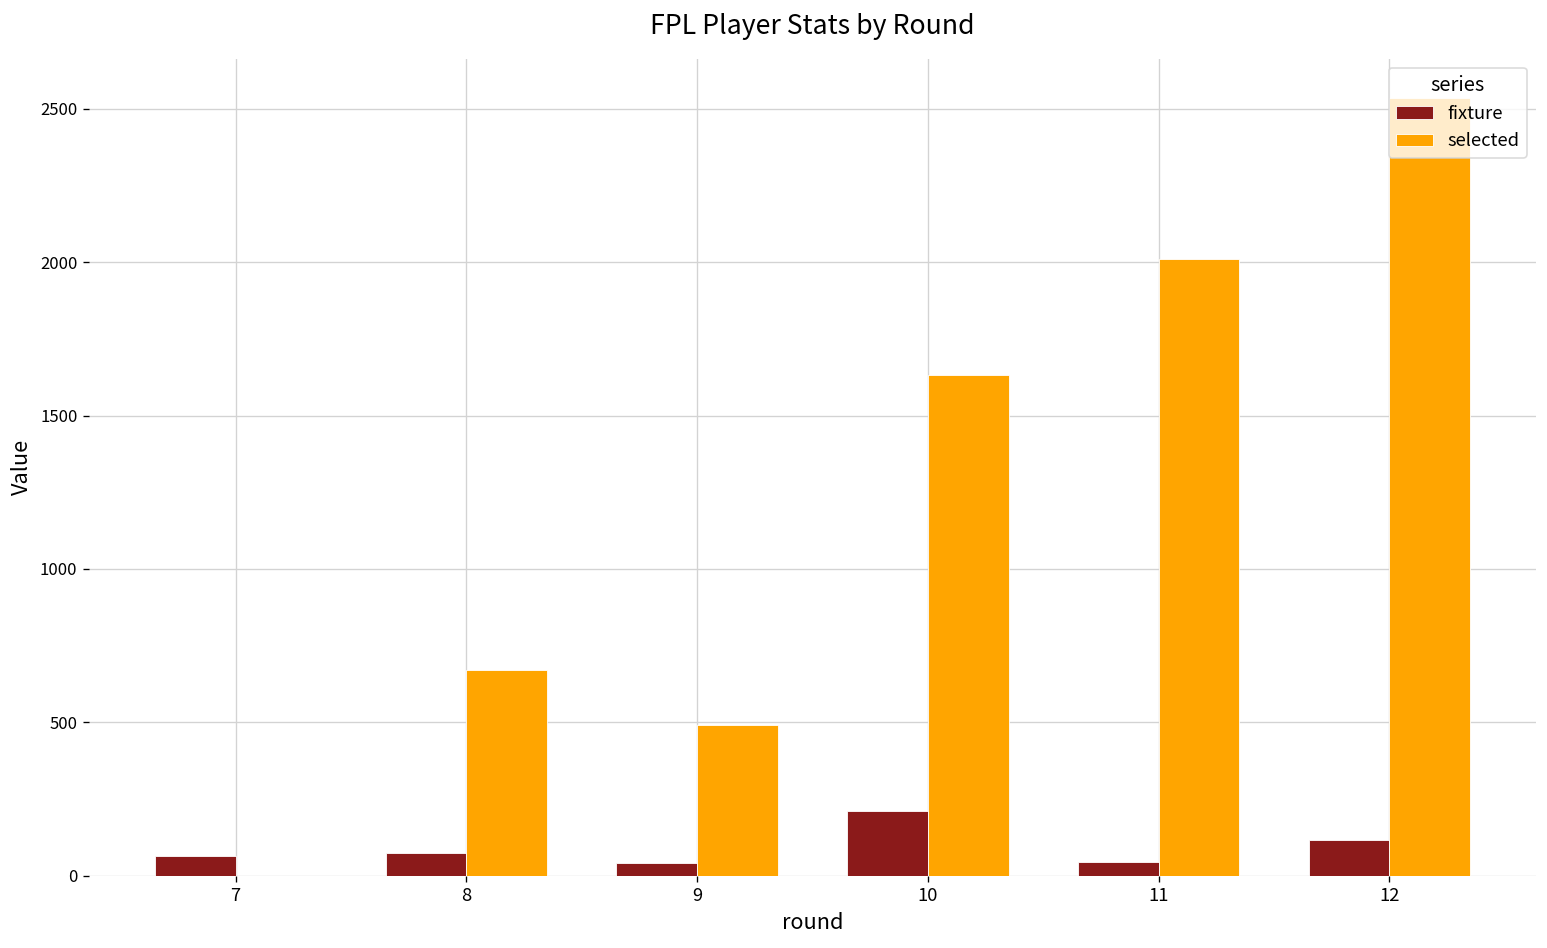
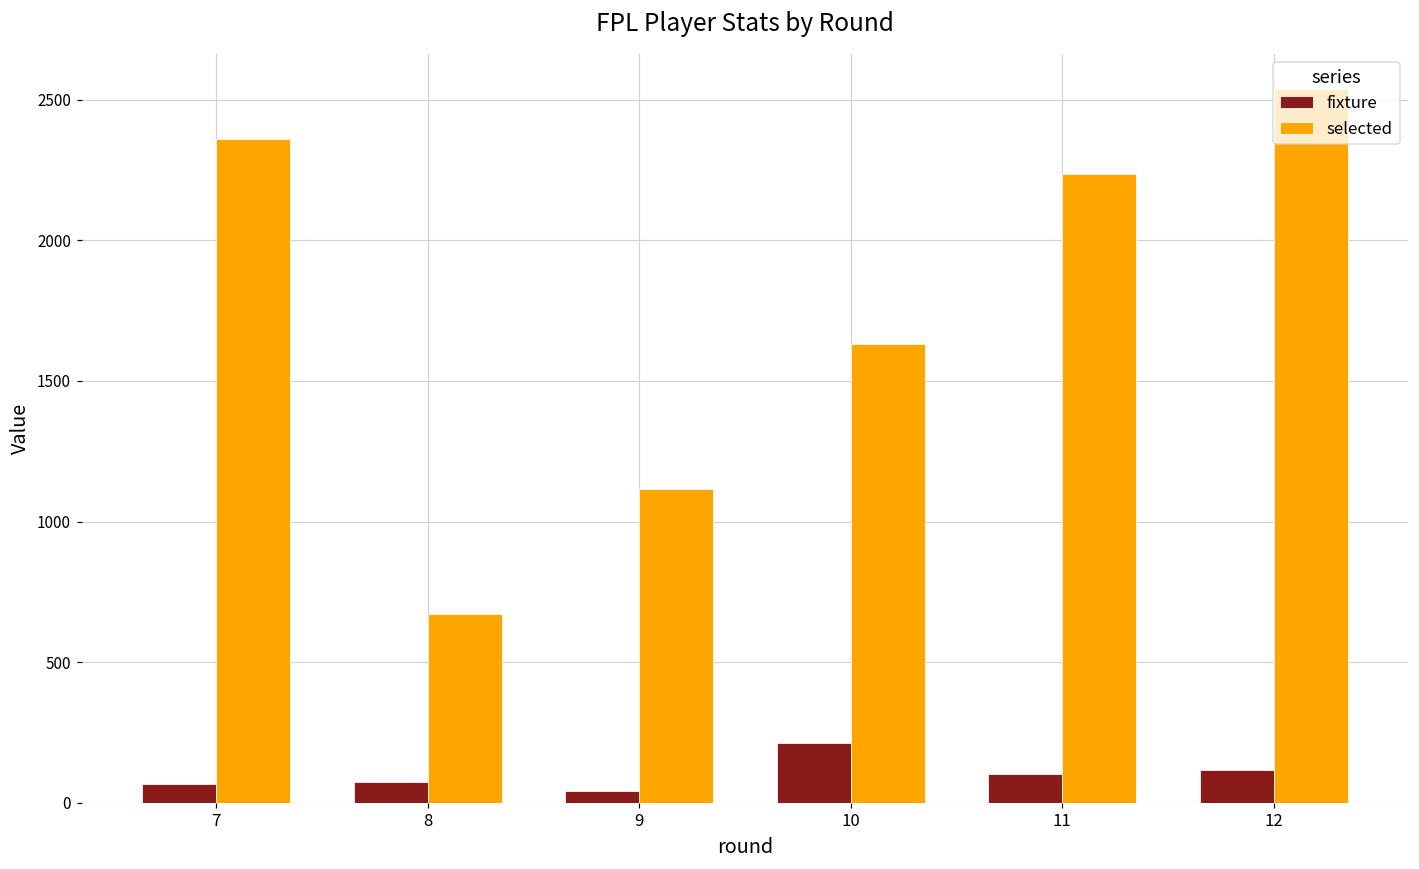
selected, 7: 0 -> 2360
selected, 9: 490 -> 1120
fixture, 11: 50 -> 100
selected, 11: 2010 -> 2240
